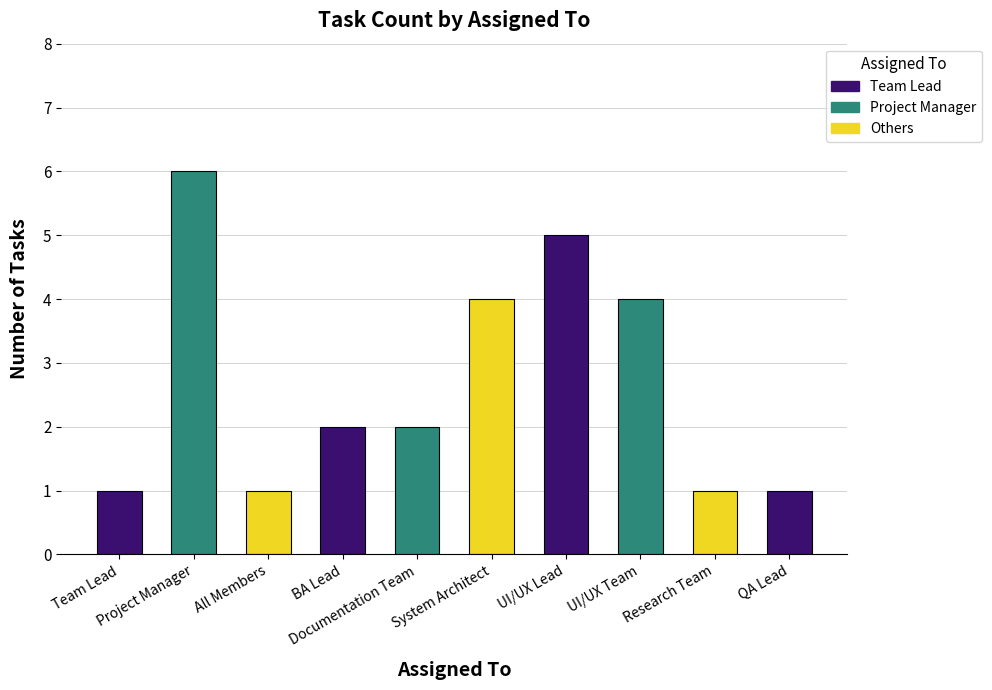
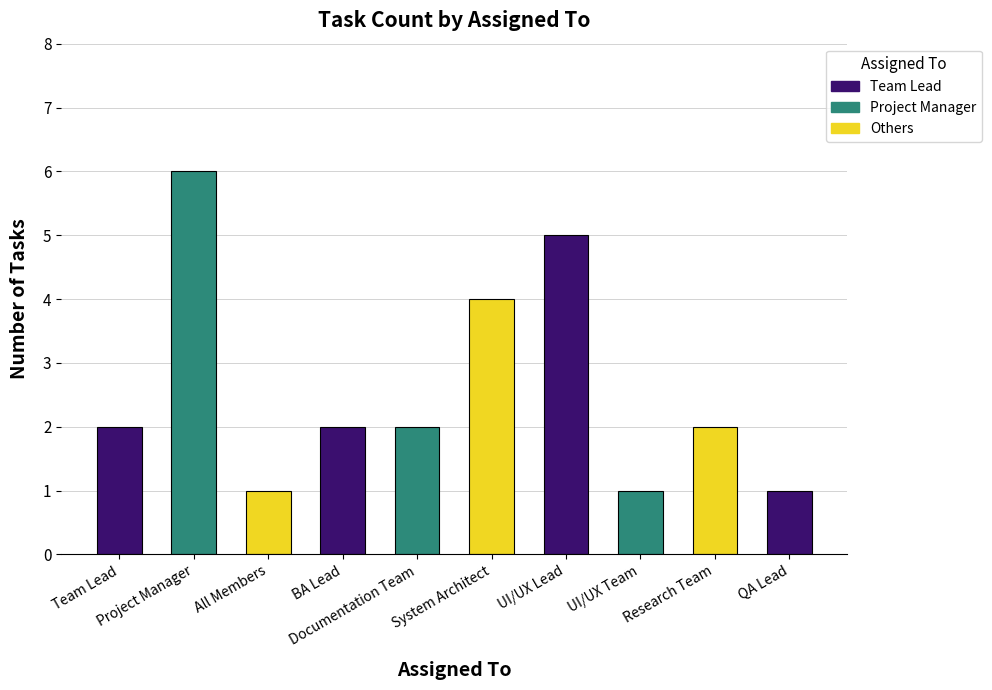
Team Lead: 1 -> 2
UI/UX Team: 4 -> 1
Research Team: 1 -> 2
